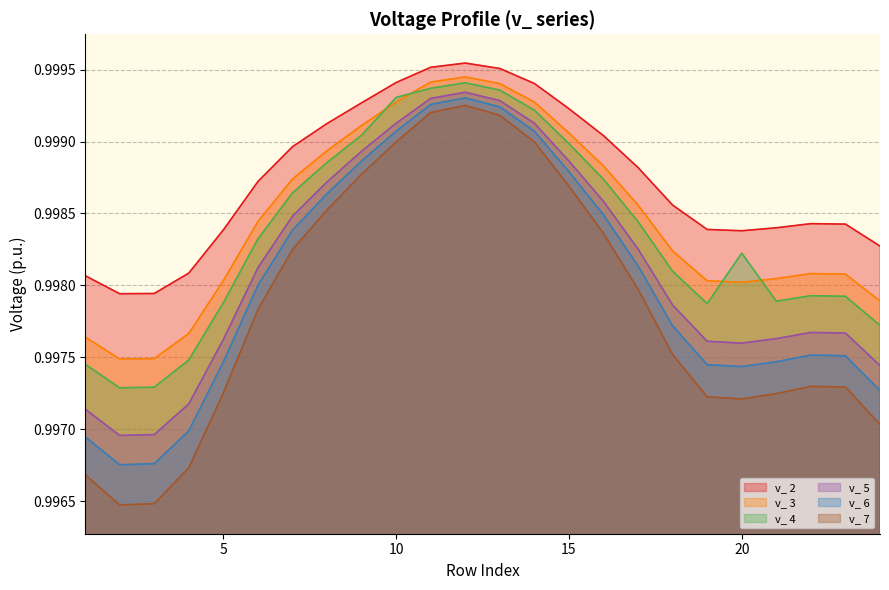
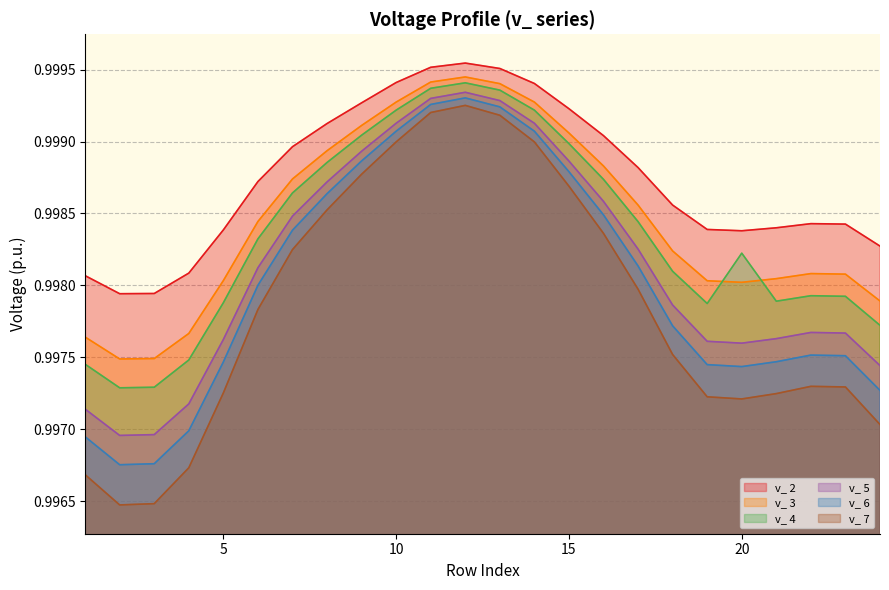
v_ 4, 10: 0.99931 -> 0.99922
